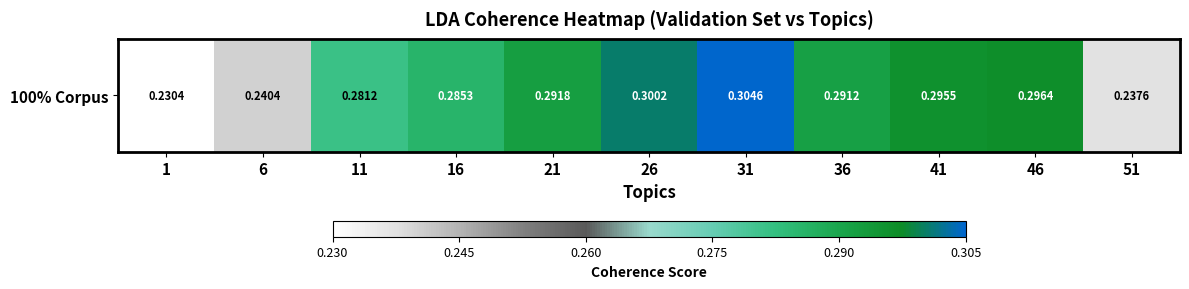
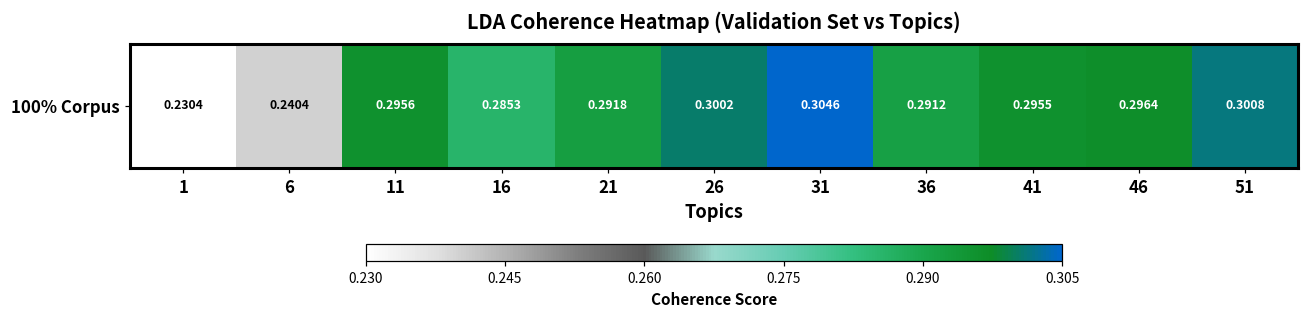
100% Corpus, 11: 0.2812 -> 0.2956
100% Corpus, 51: 0.2376 -> 0.3008
